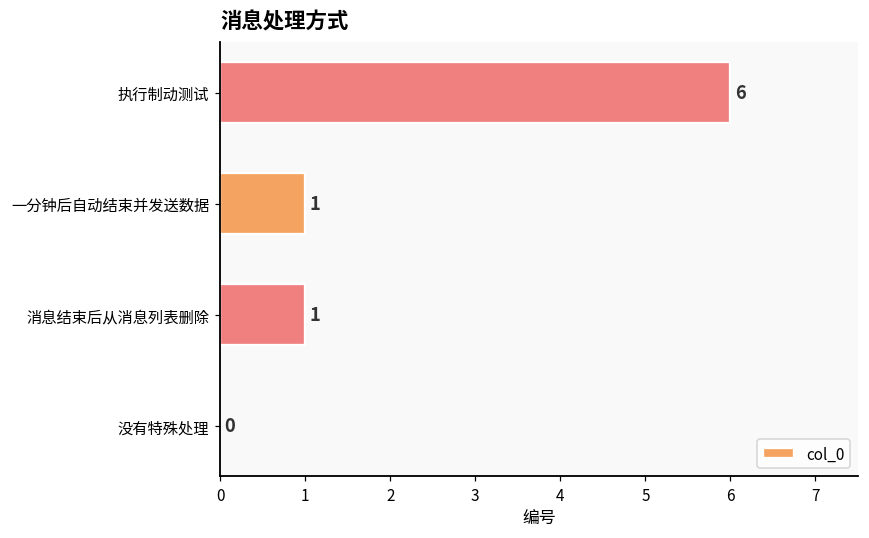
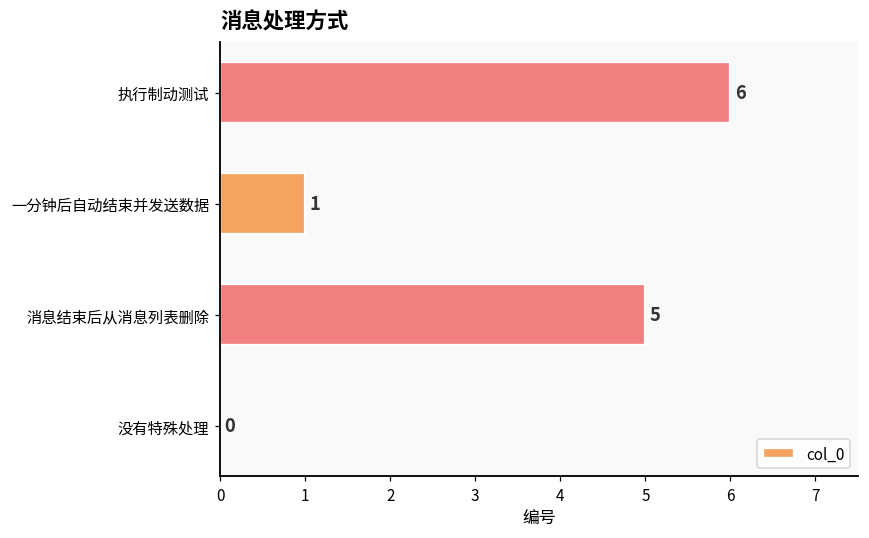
消息结束后从消息列表删除: 1 -> 5
